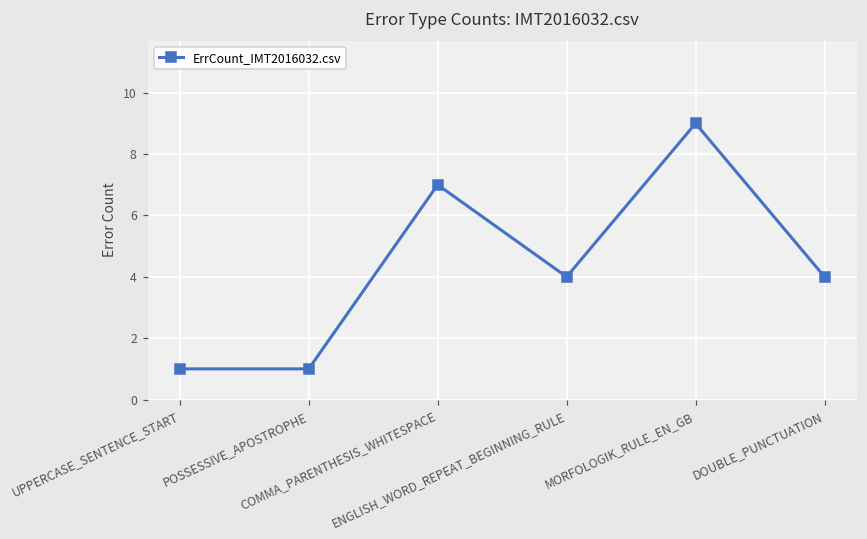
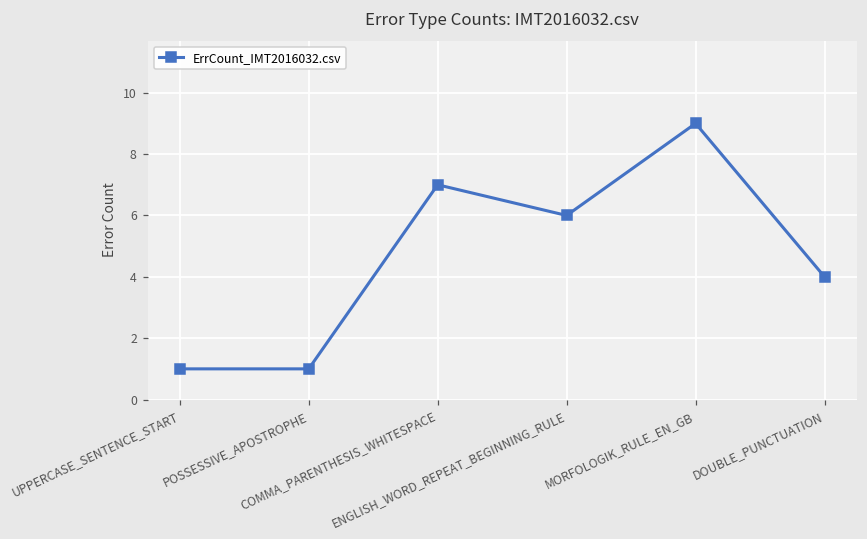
ENGLISH_WORD_REPEAT_BEGINNING_RULE: 4 -> 6
